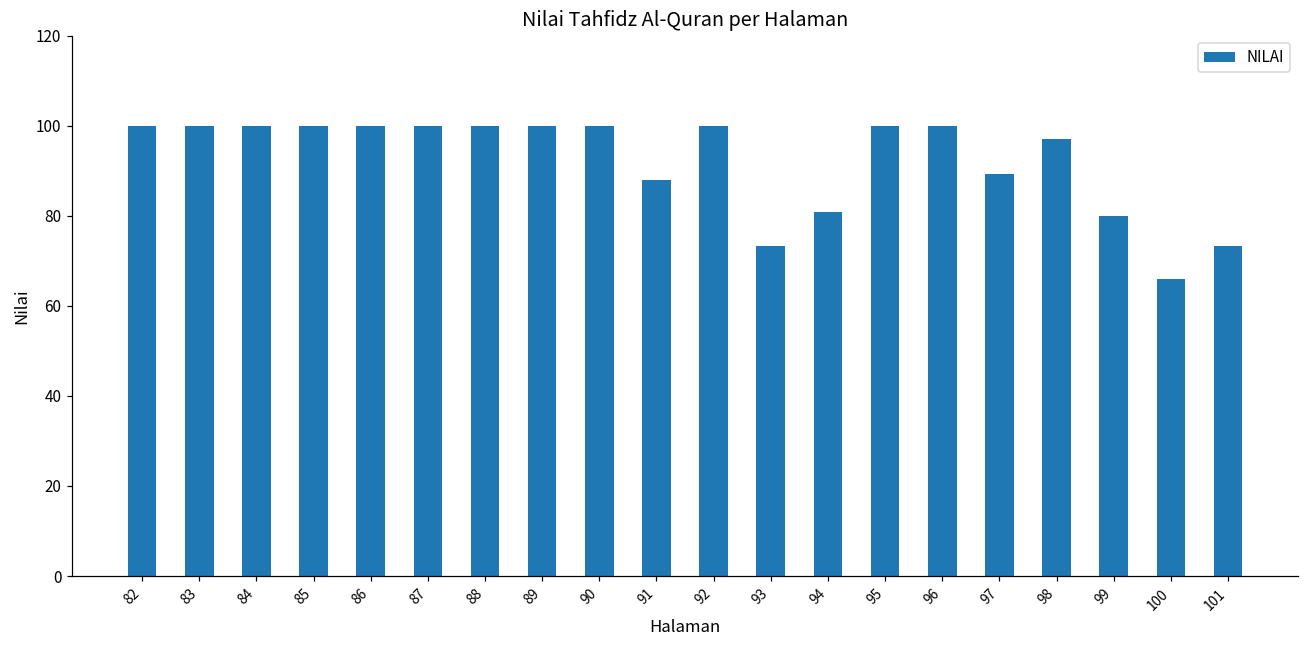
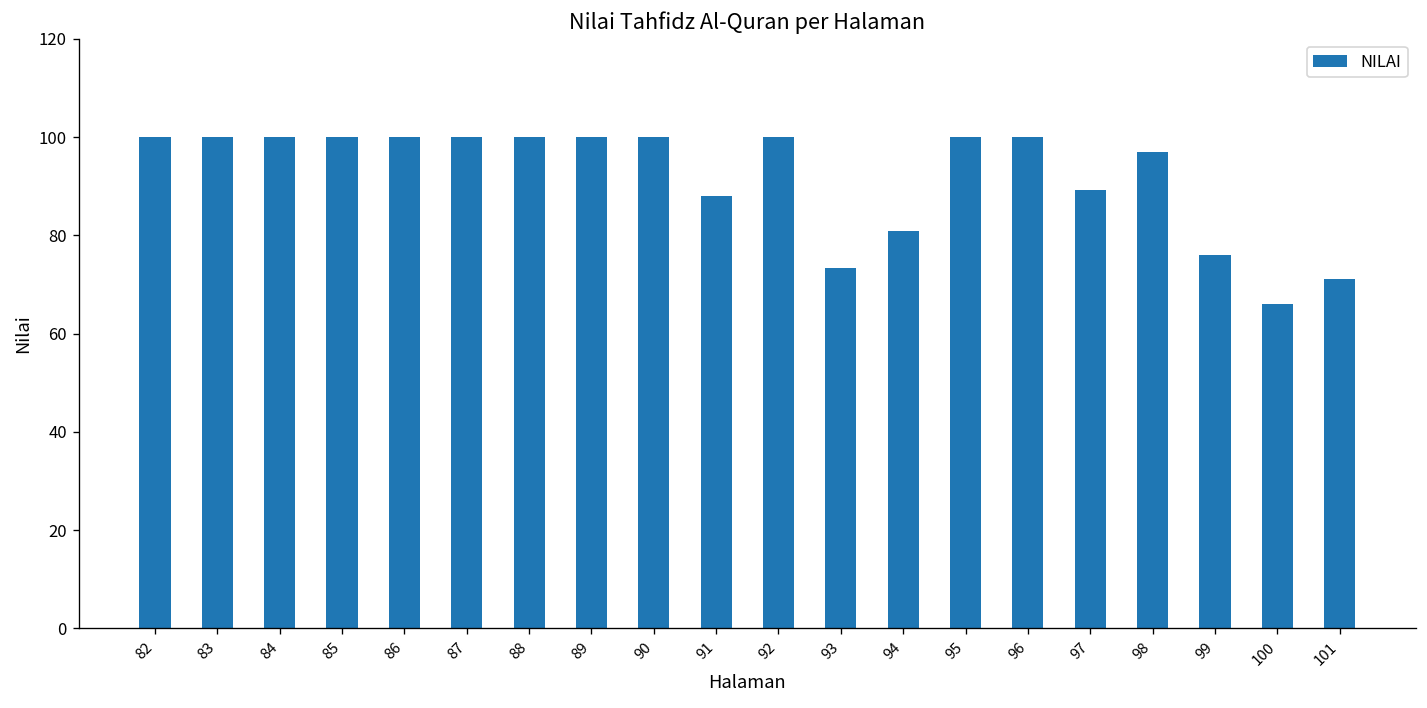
99: 80 -> 76
101: 73 -> 71
